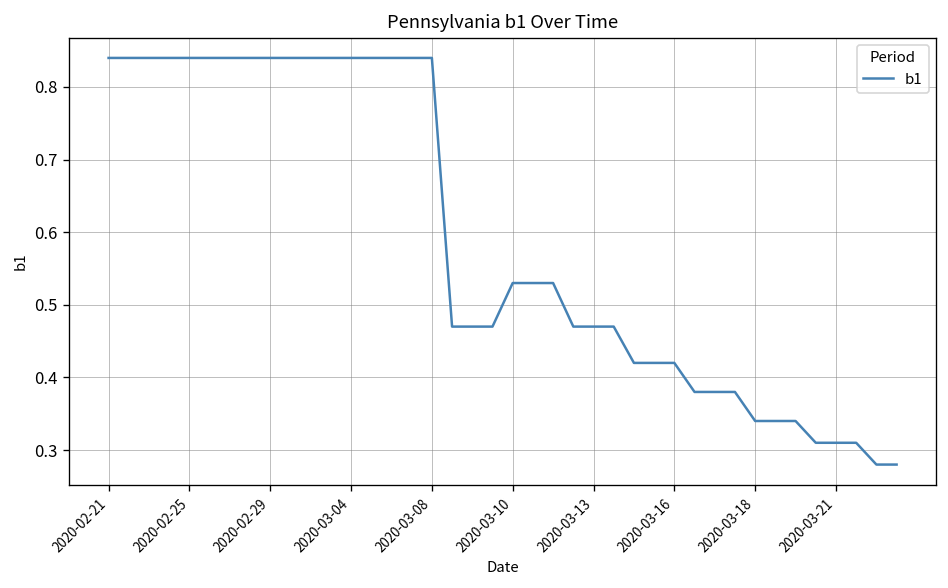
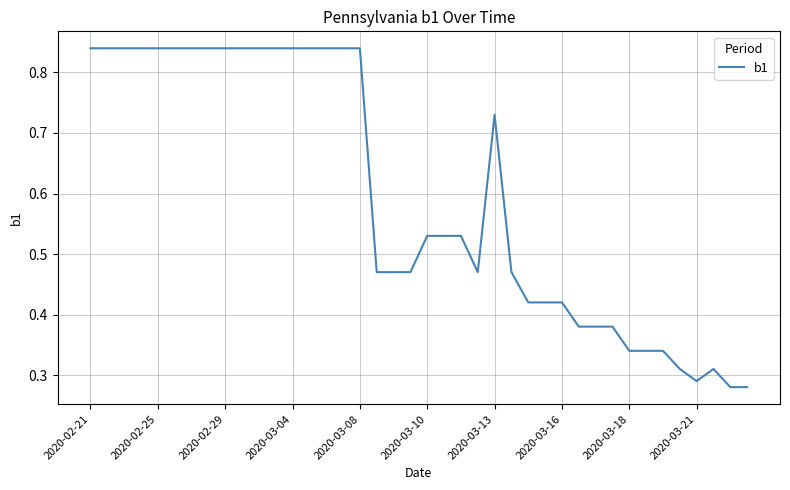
2020-03-13: 0.47 -> 0.73
2020-03-21: 0.31 -> 0.29
